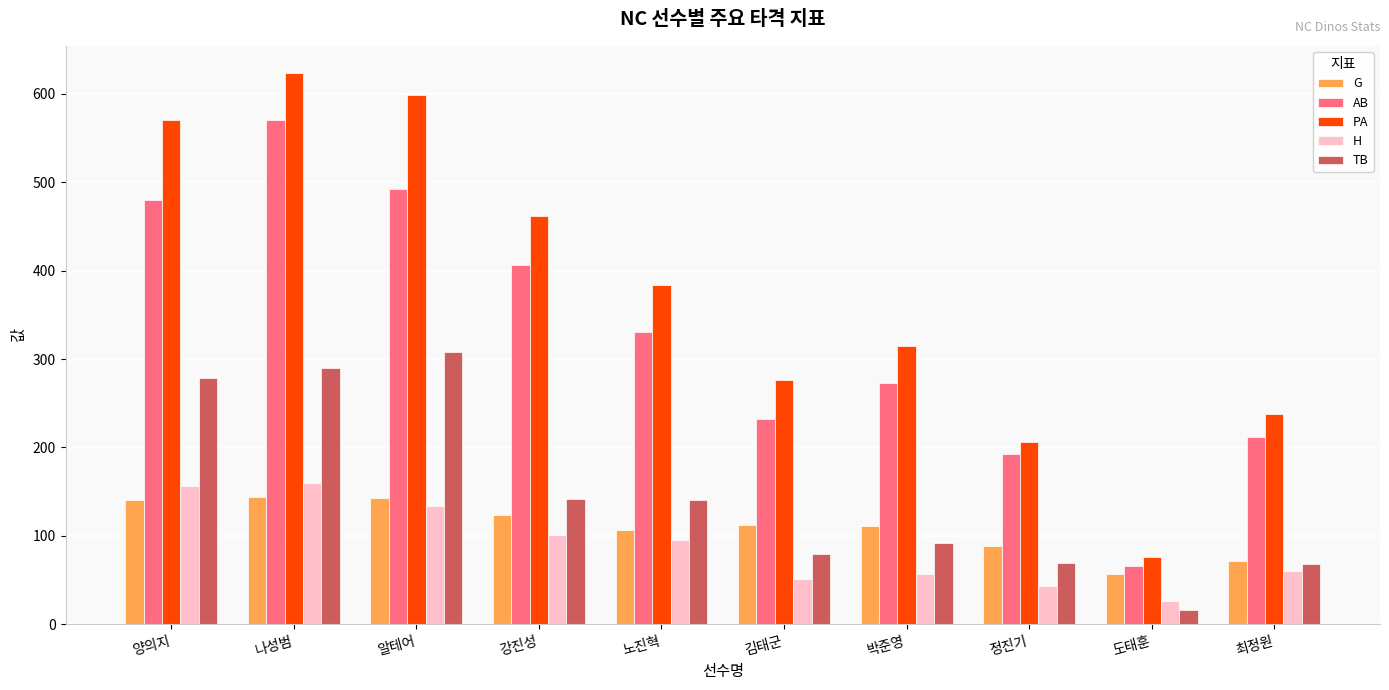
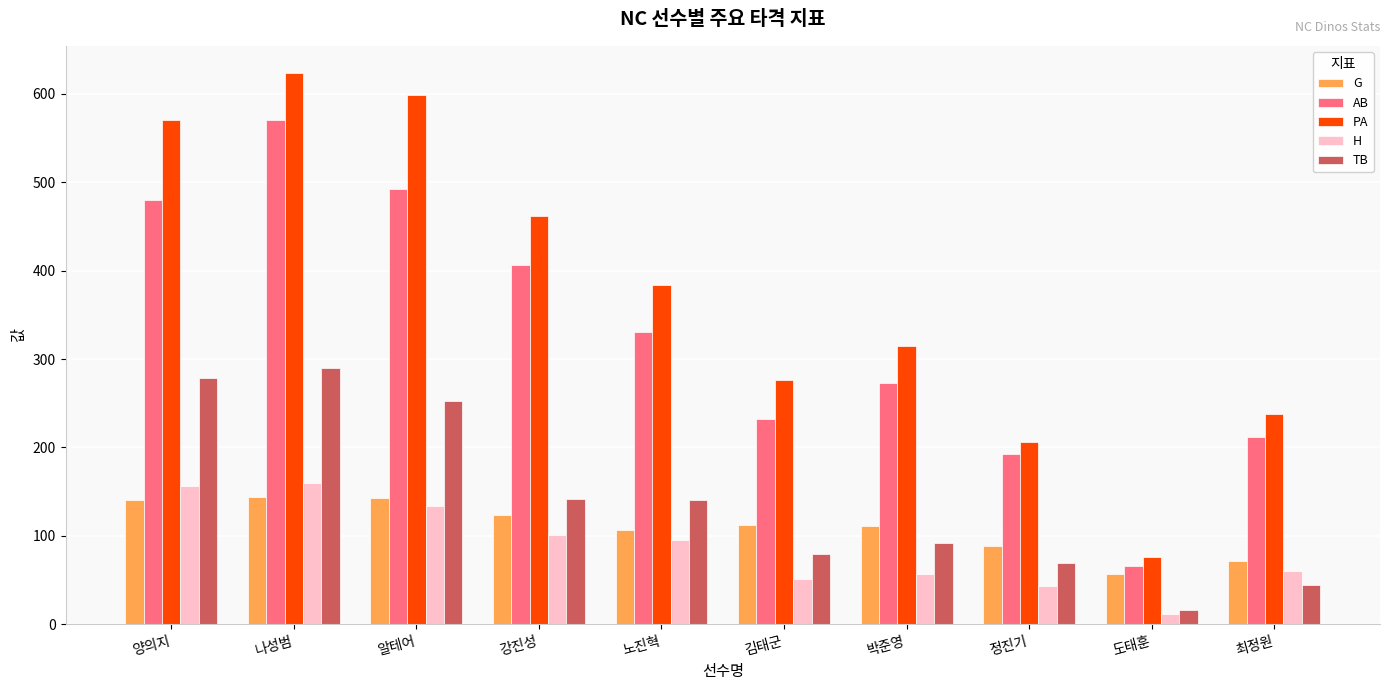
TB, 알테어: 310 -> 250
H, 도태훈: 30 -> 10
TB, 최정원: 70 -> 50
